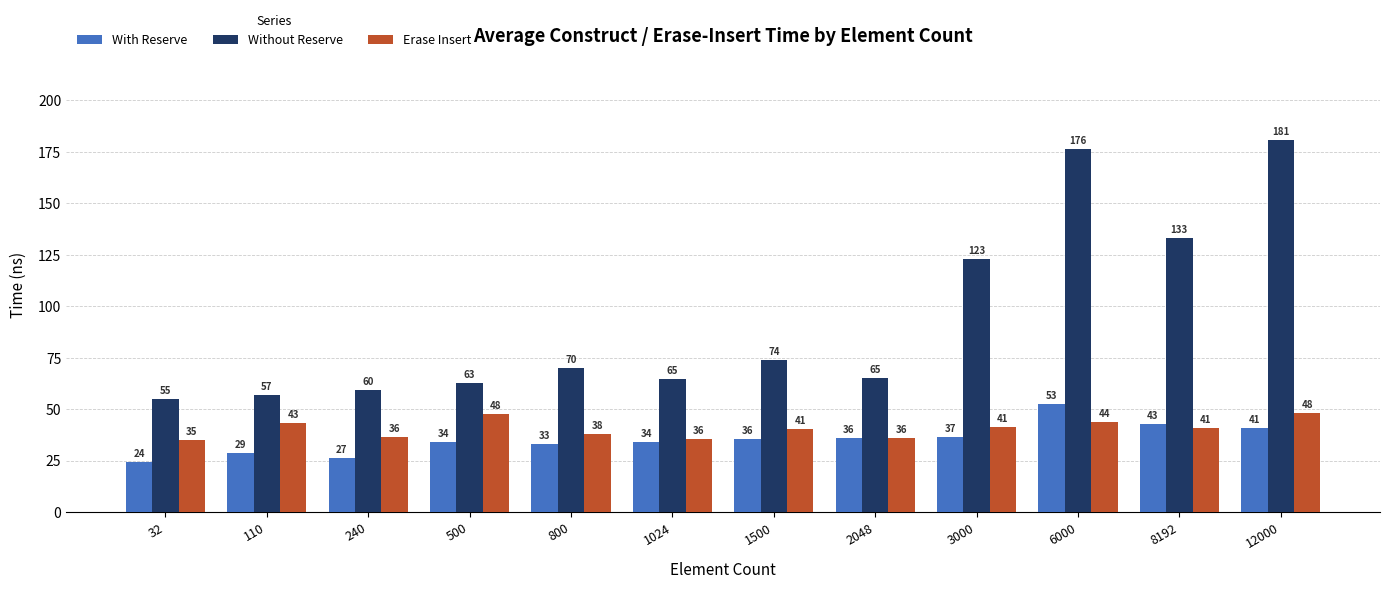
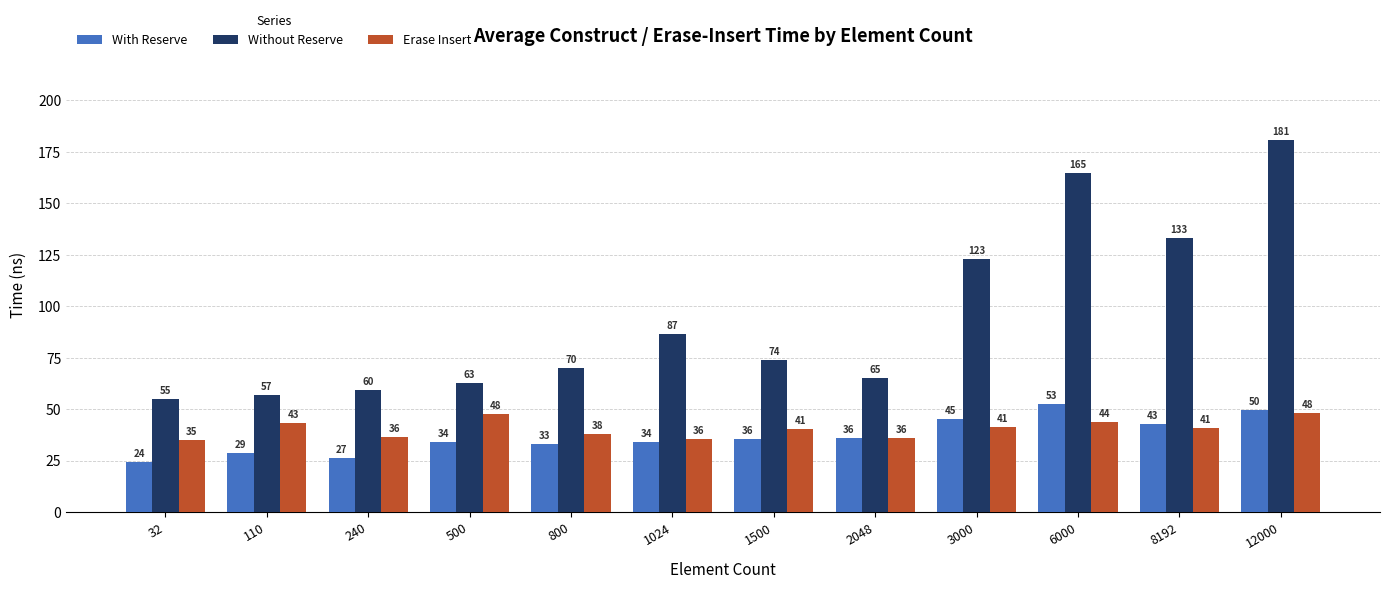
Without Reserve, 1024: 65 -> 87
With Reserve, 3000: 37 -> 45
Without Reserve, 6000: 176 -> 165
With Reserve, 12000: 41 -> 50
